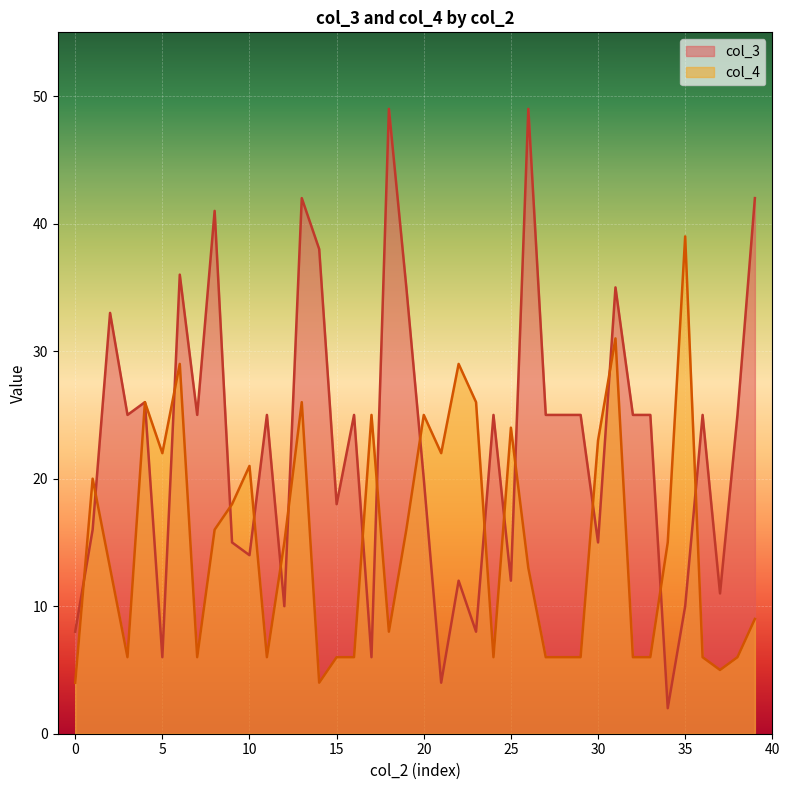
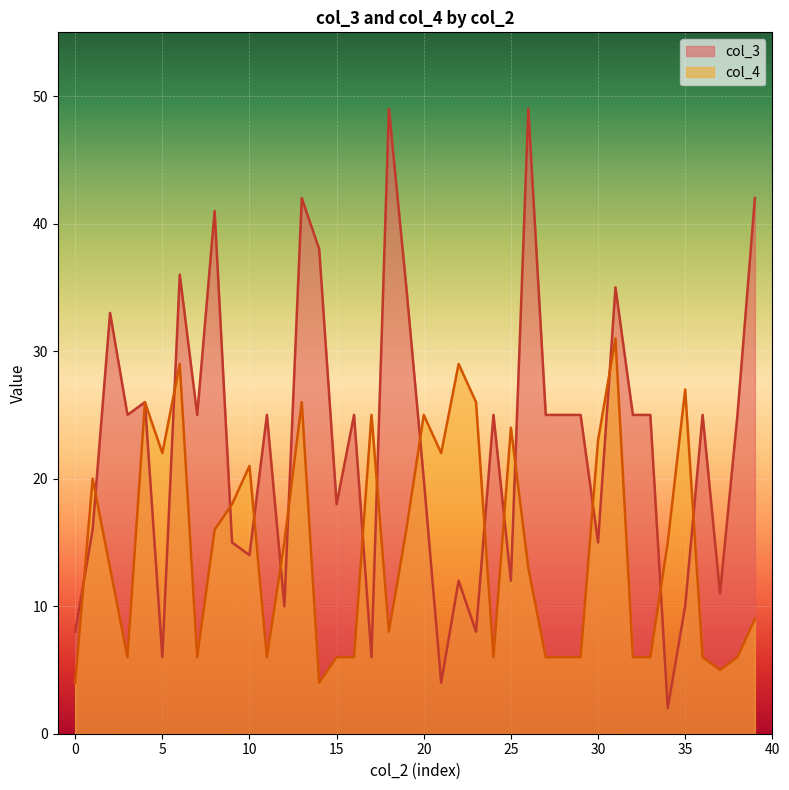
col_4, 35: 39 -> 27
